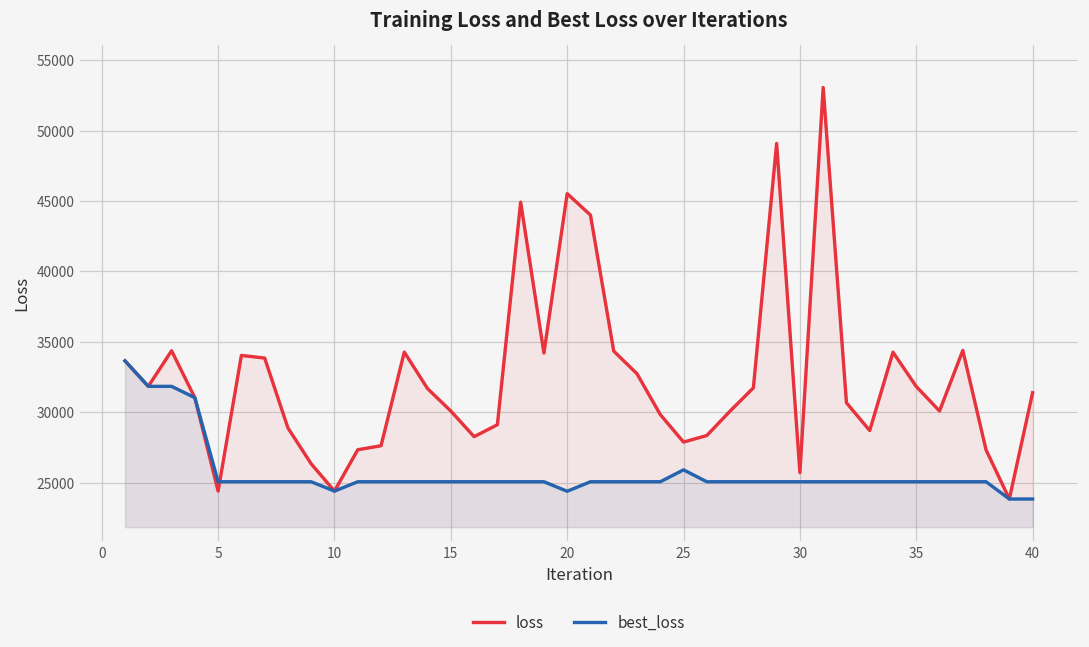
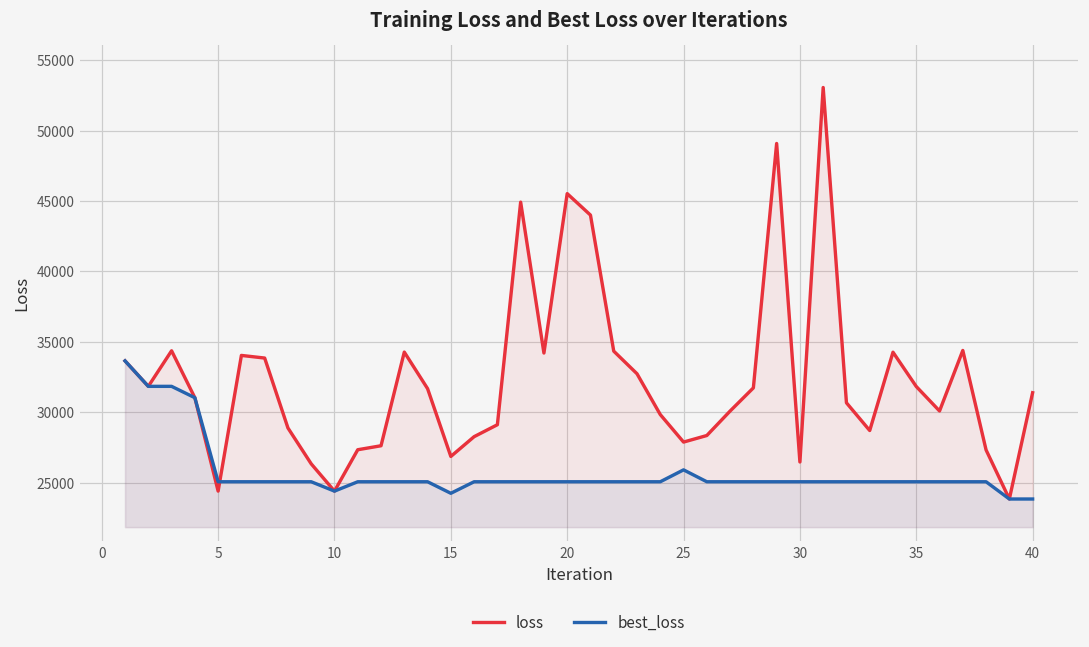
loss, 15: 30100 -> 26900
best_loss, 15: 25100 -> 24200
best_loss, 20: 24400 -> 25100
loss, 30: 25700 -> 26500
